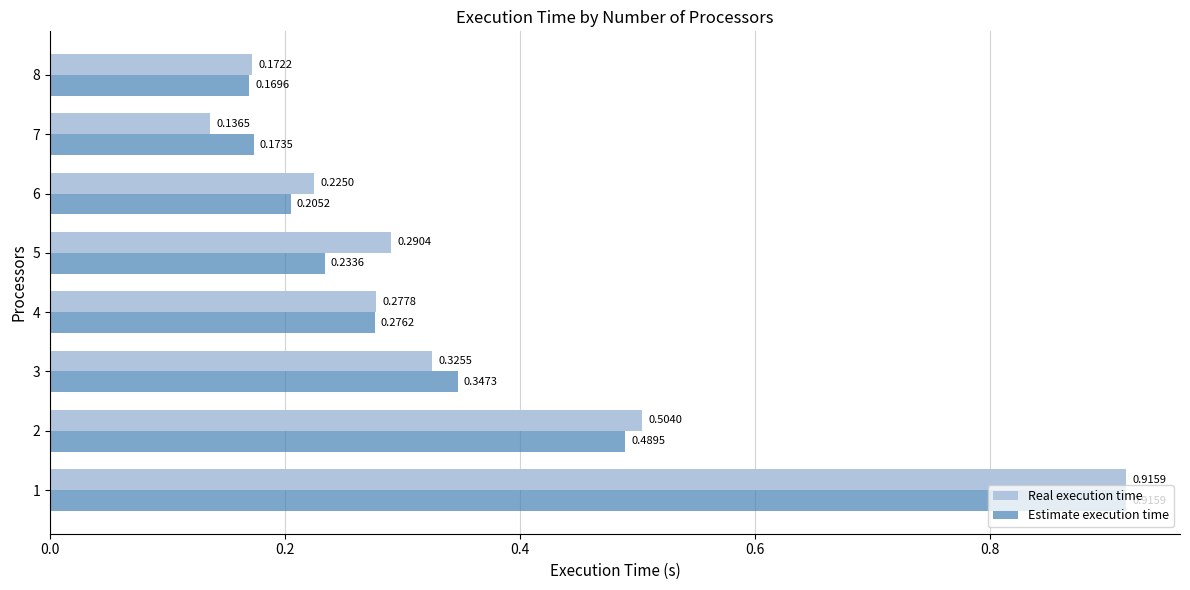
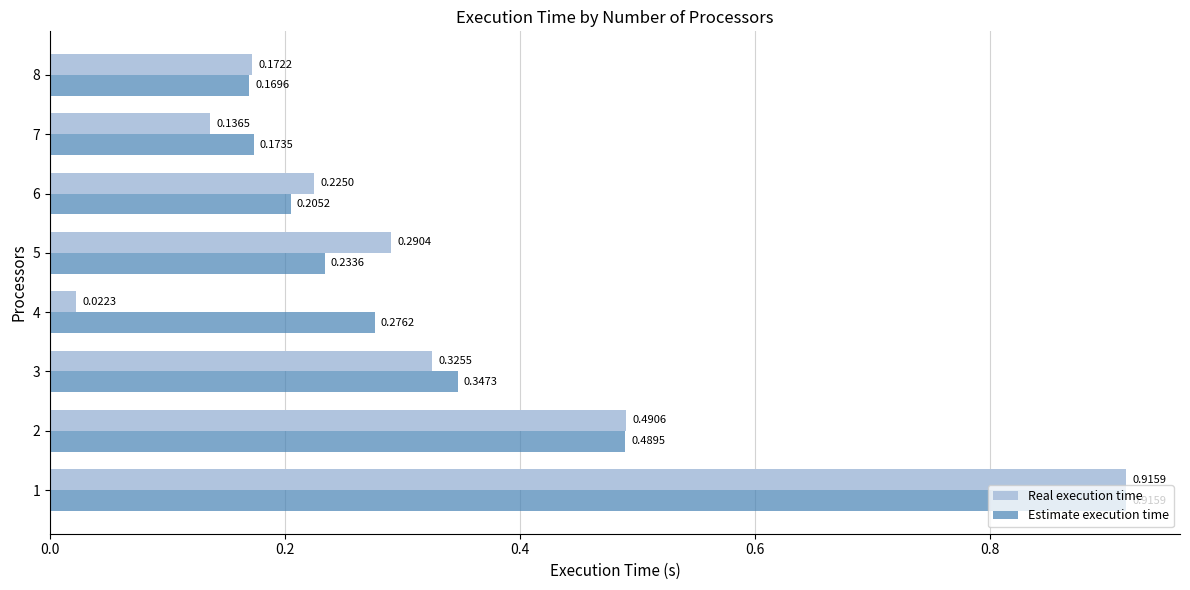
Real execution time, 4: 0.2778 -> 0.0223
Real execution time, 2: 0.5040 -> 0.4906
